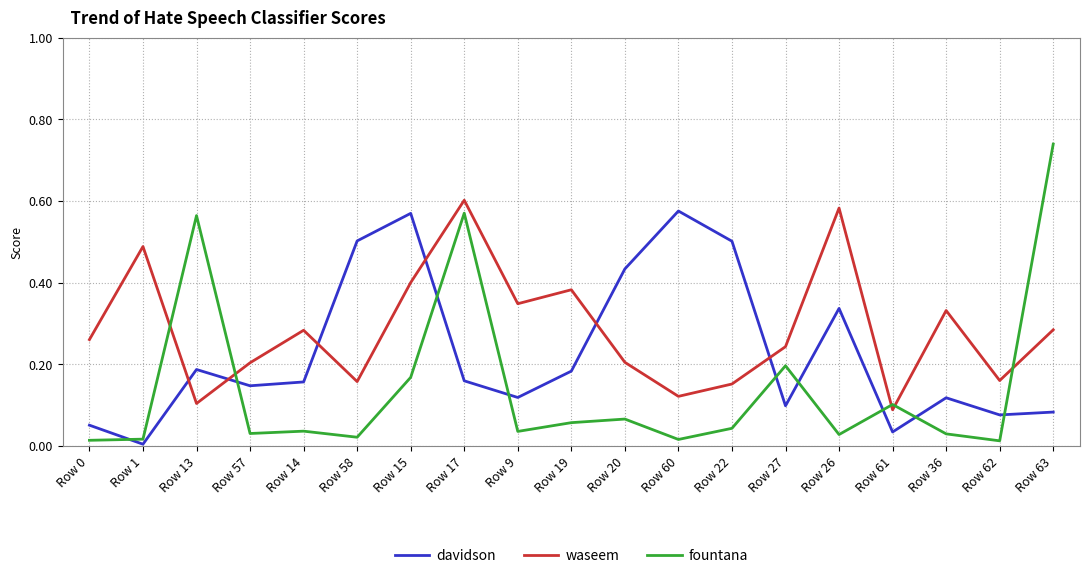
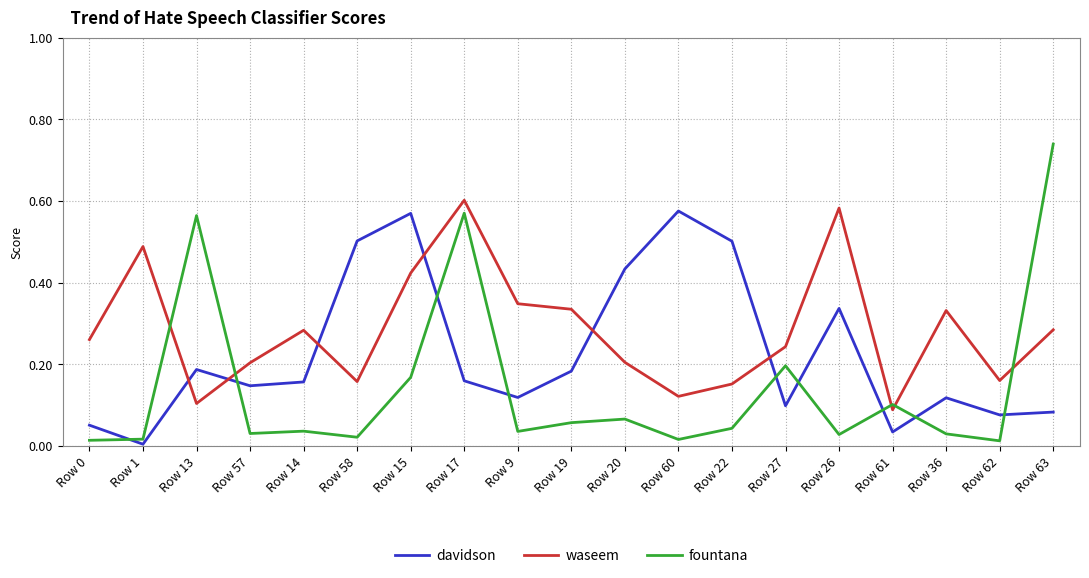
waseem, Row 15: 0.40 -> 0.42
waseem, Row 19: 0.38 -> 0.34
